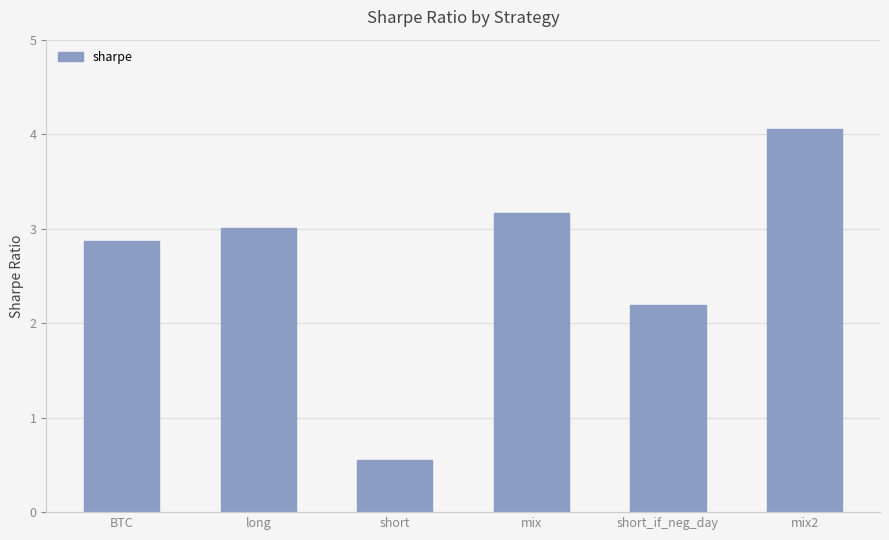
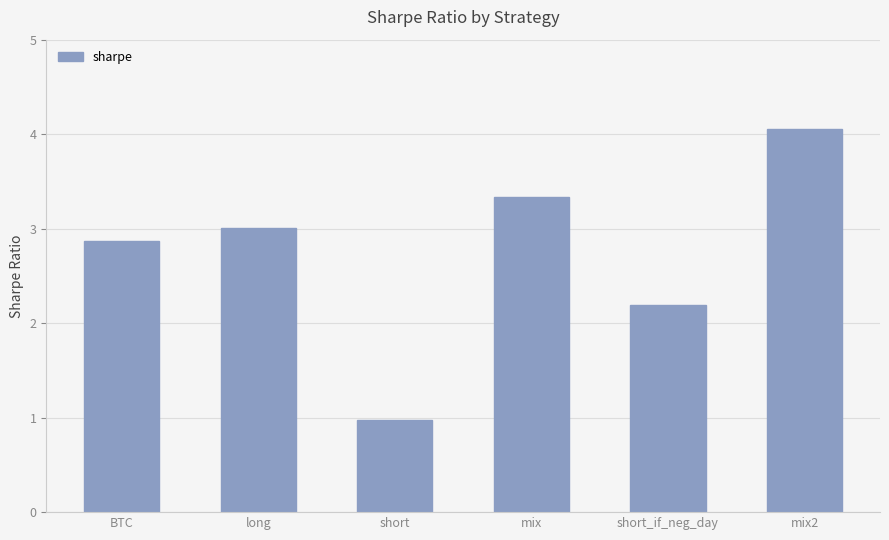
short: 0.6 -> 1.0
mix: 3.2 -> 3.3
